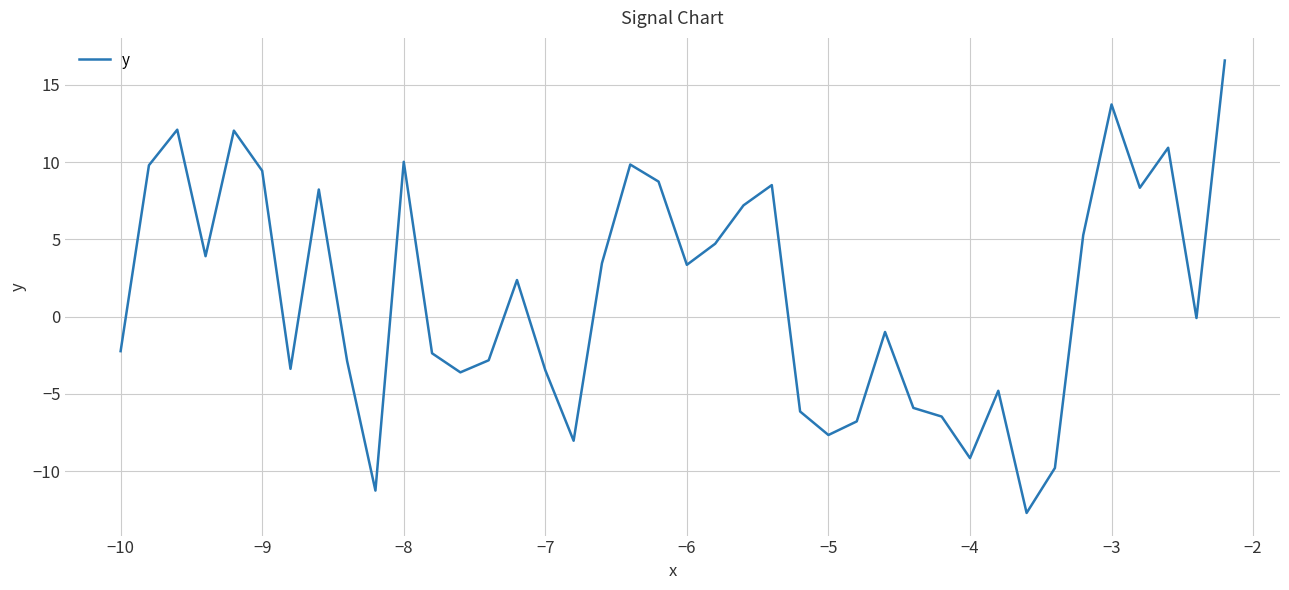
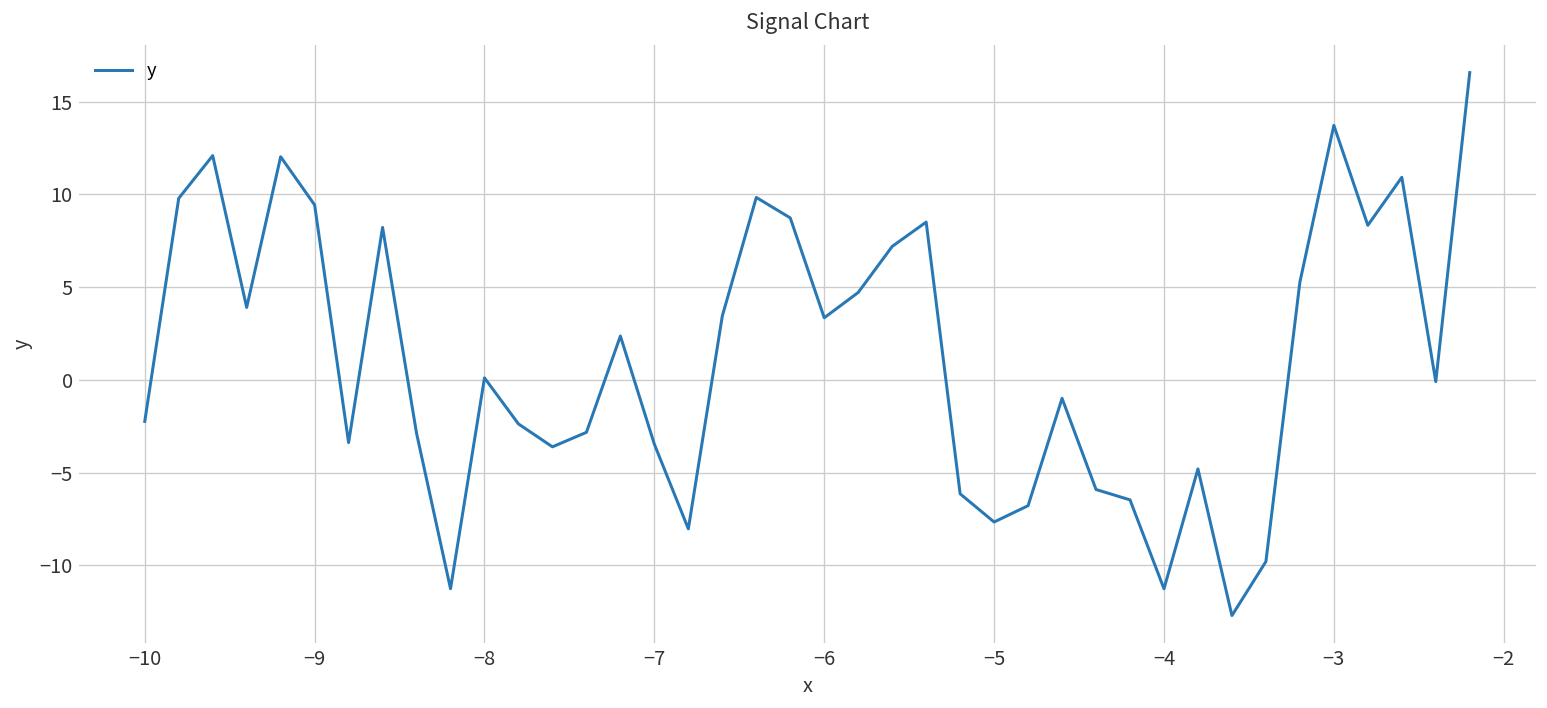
−8: 10.0 -> 0.1
−4: -9.2 -> -11.3
